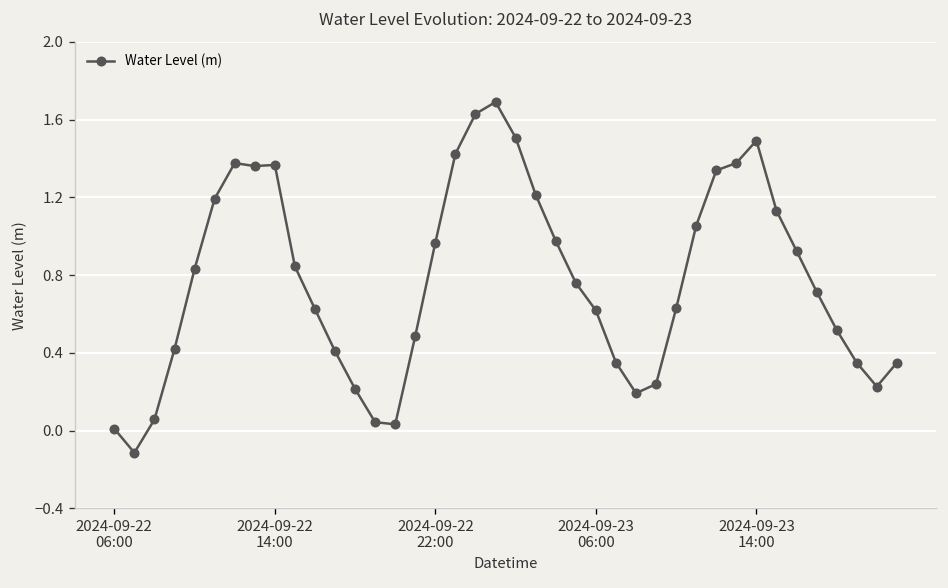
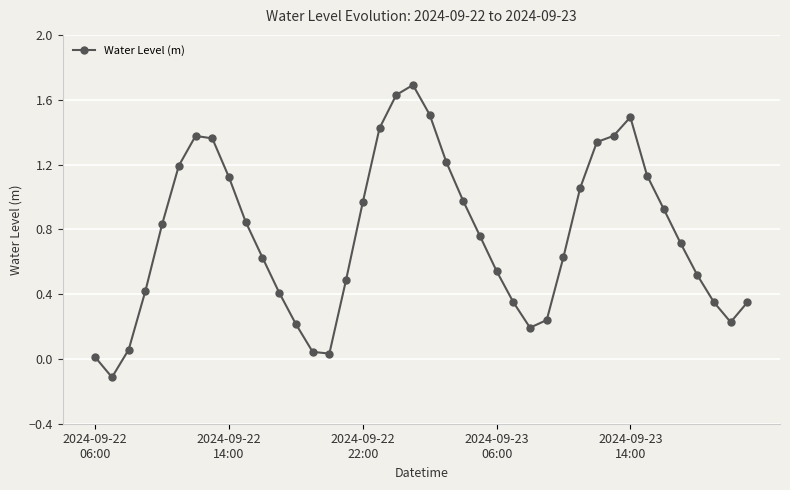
2024-09-22 14:00: 1.37 -> 1.12
2024-09-23 06:00: 0.62 -> 0.54
